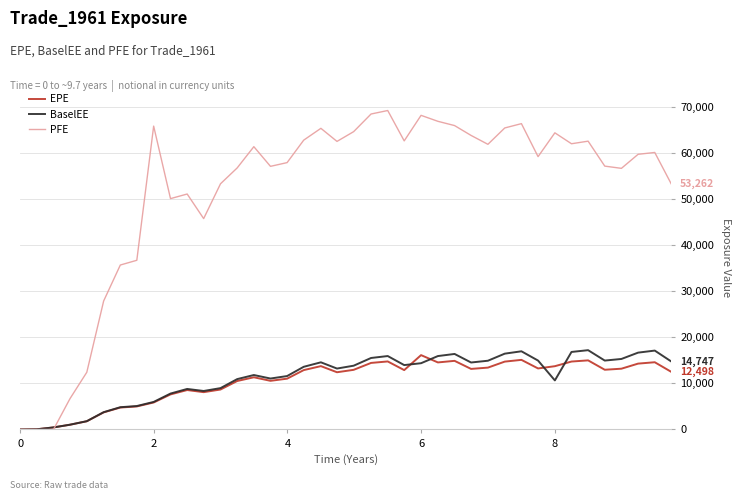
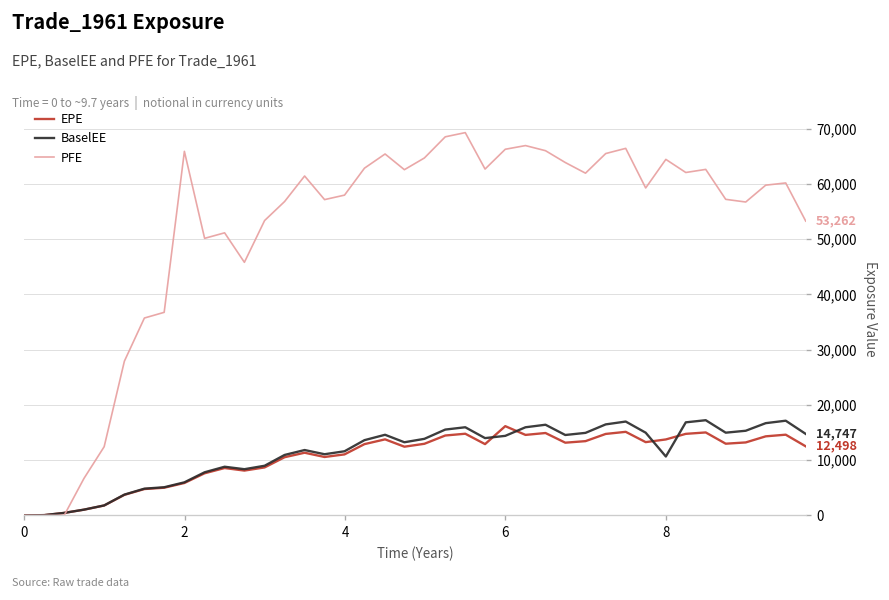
PFE, 6: 68,000 -> 66,000
